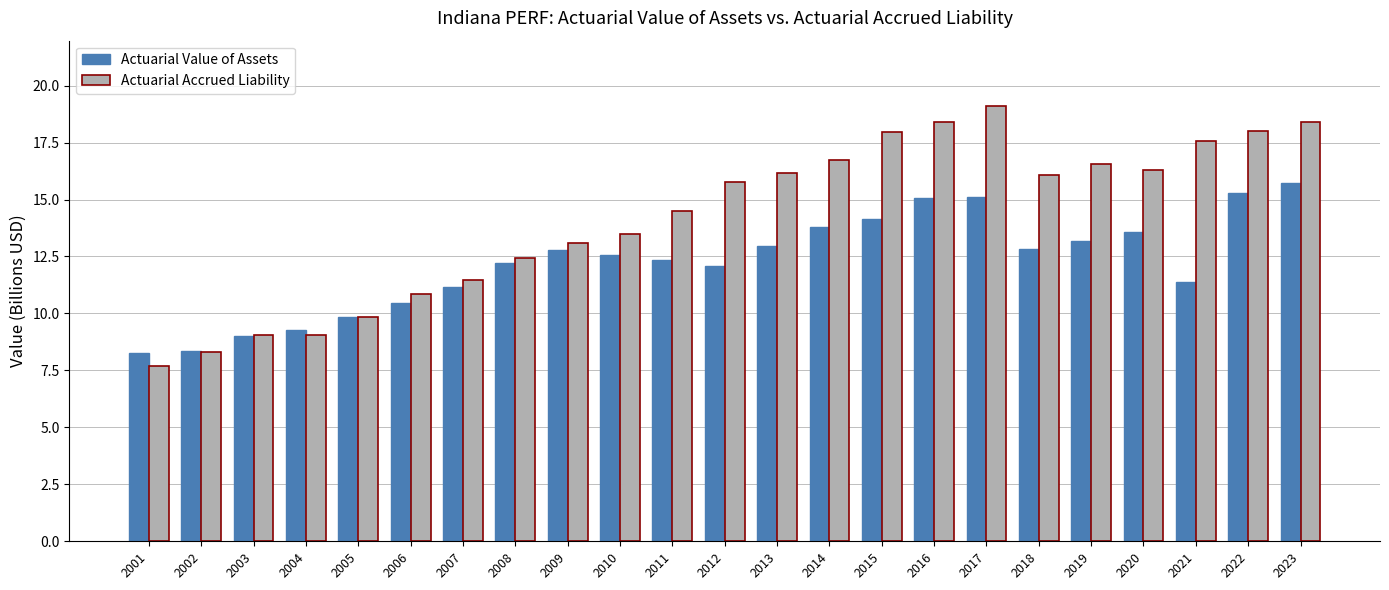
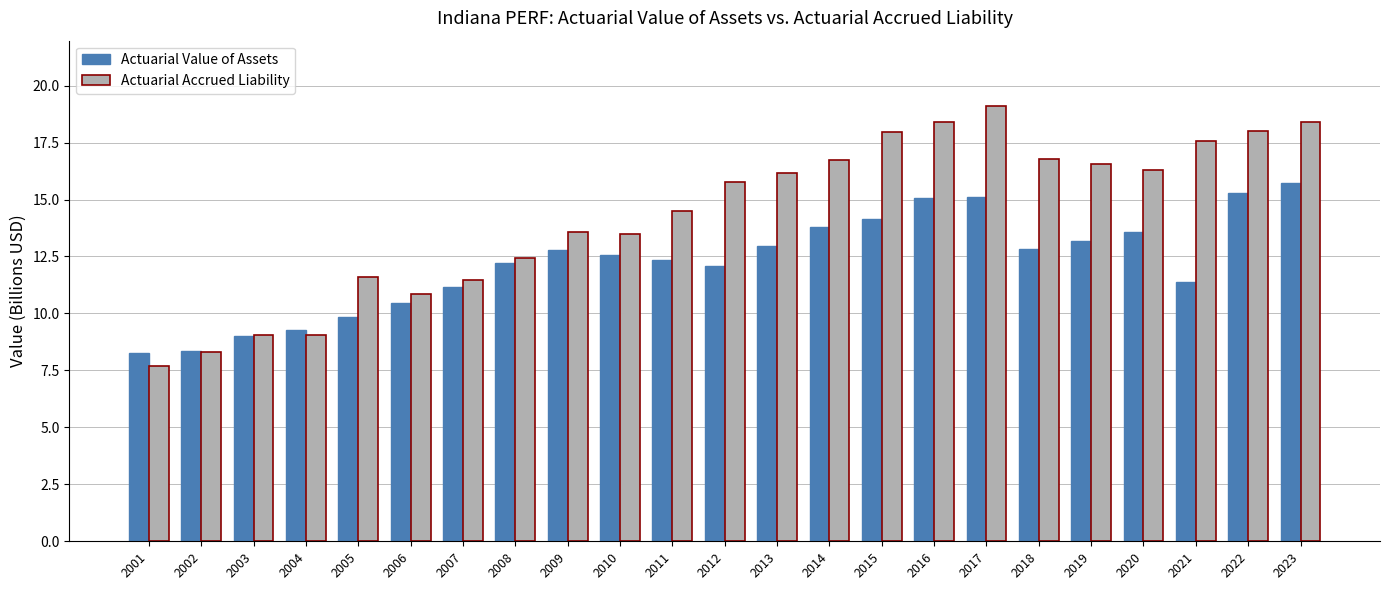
Actuarial Accrued Liability, 2005: 9.8 -> 11.6
Actuarial Accrued Liability, 2009: 13.1 -> 13.6
Actuarial Accrued Liability, 2018: 16.1 -> 16.8
